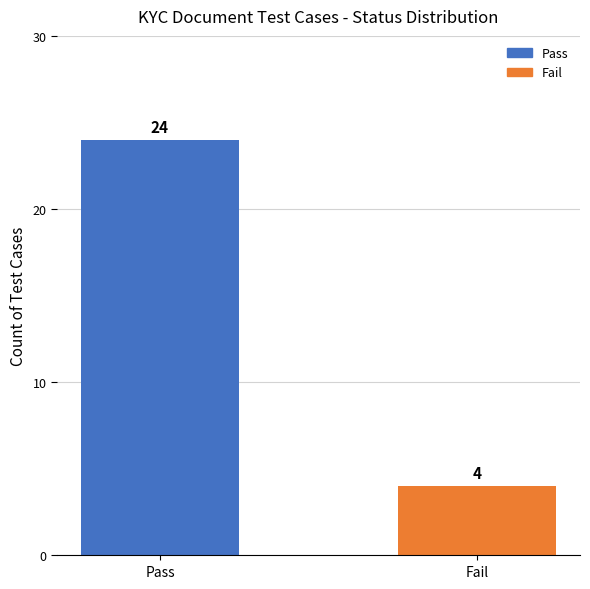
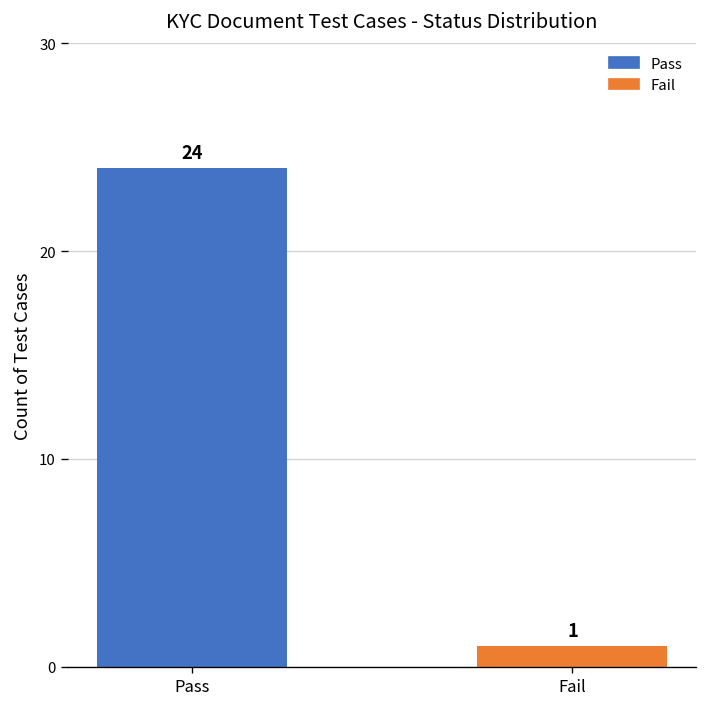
Fail: 4 -> 1
